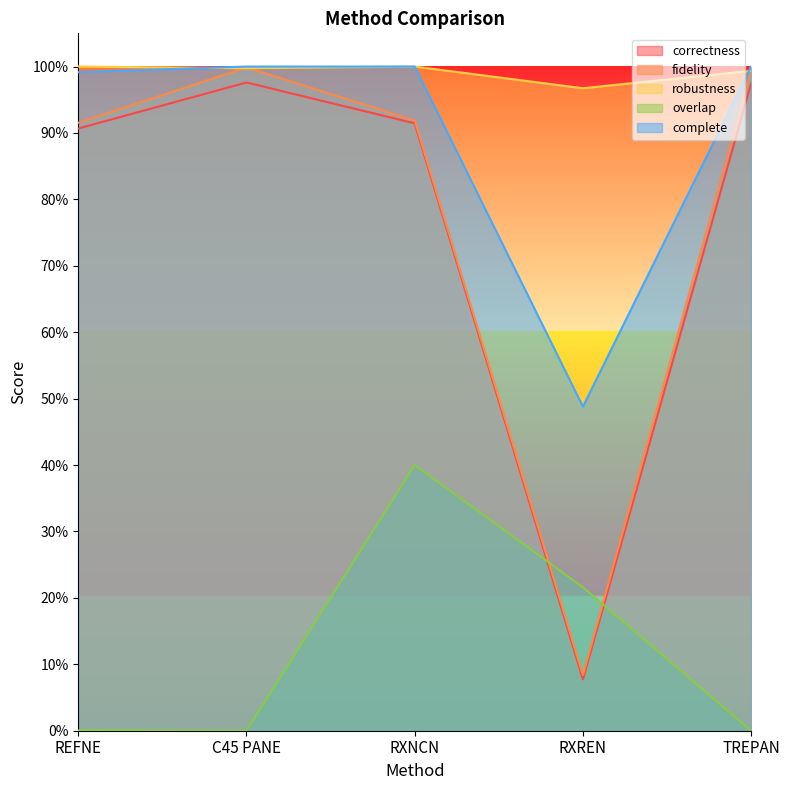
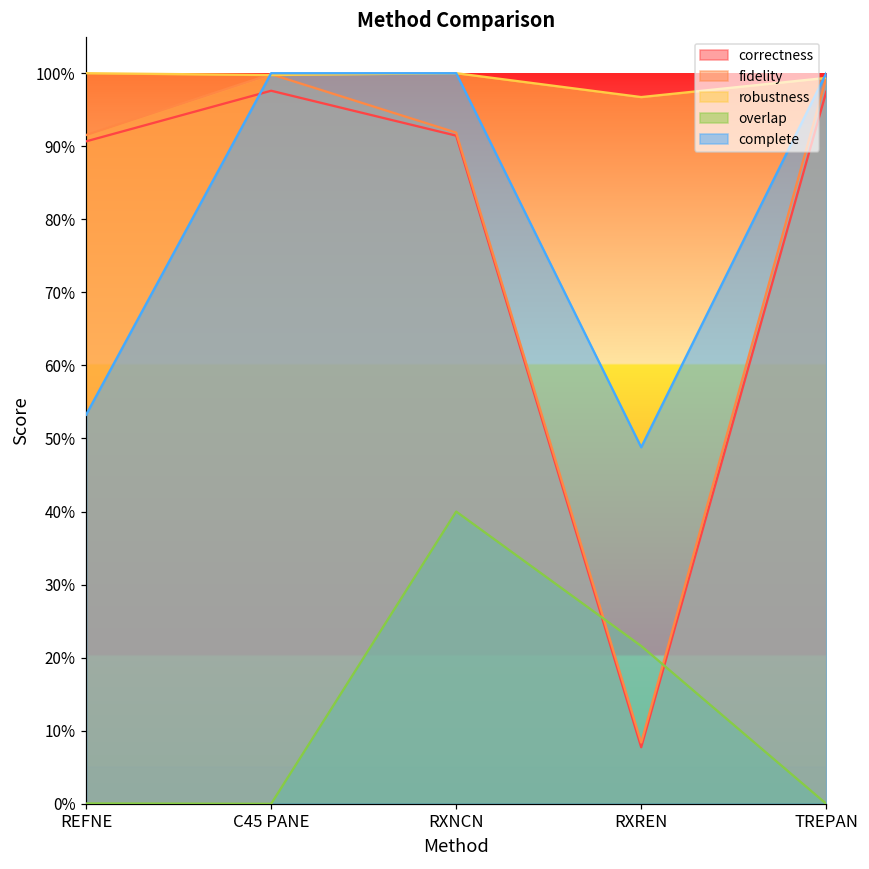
complete, REFNE: 99% -> 53%
